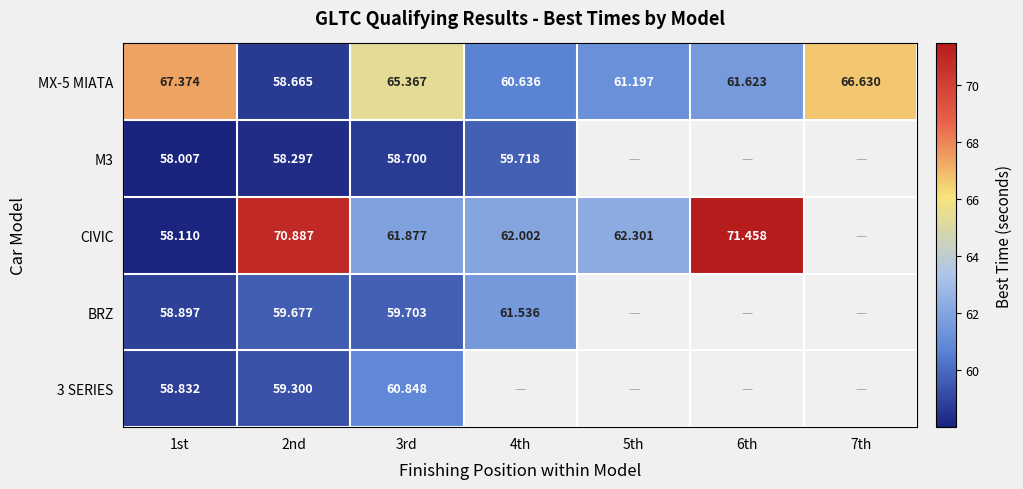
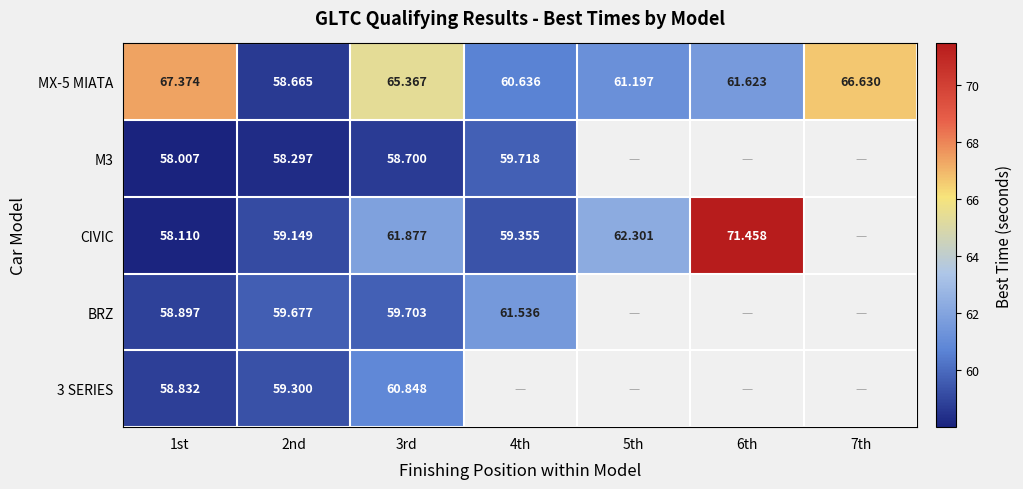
CIVIC, 2nd: 70.887 -> 59.149
CIVIC, 4th: 62.002 -> 59.355
